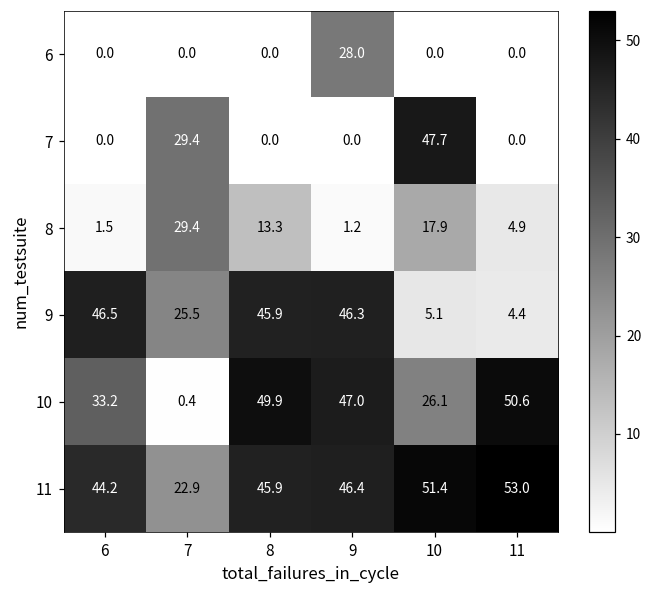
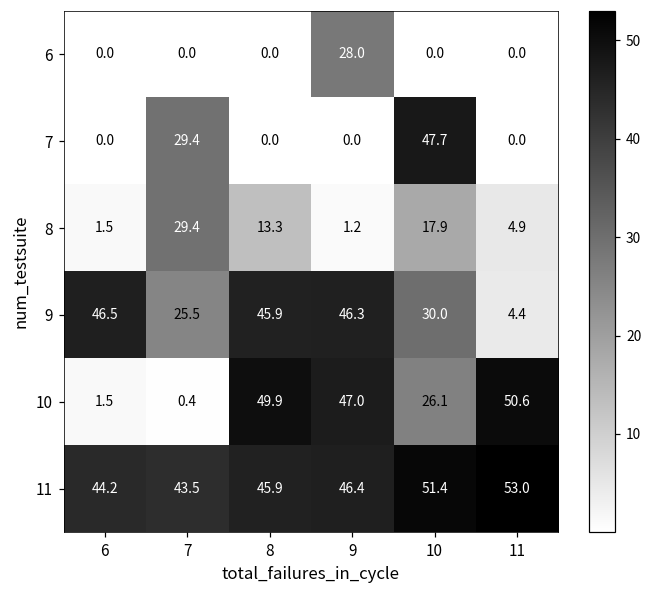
9, 10: 5.1 -> 30.0
10, 6: 33.2 -> 1.5
11, 7: 22.9 -> 43.5
